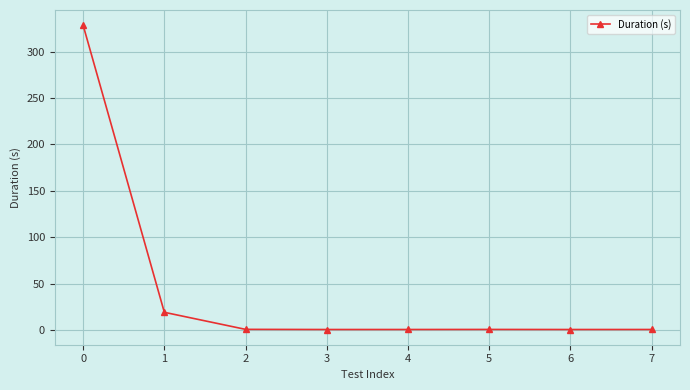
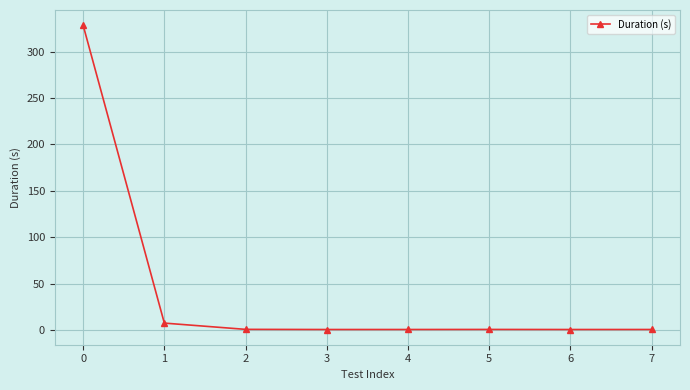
1: 20 -> 10
